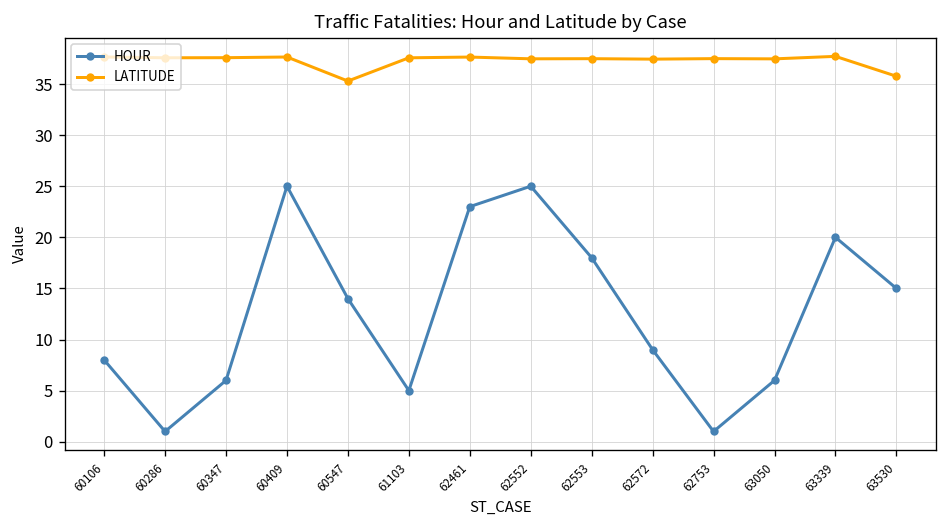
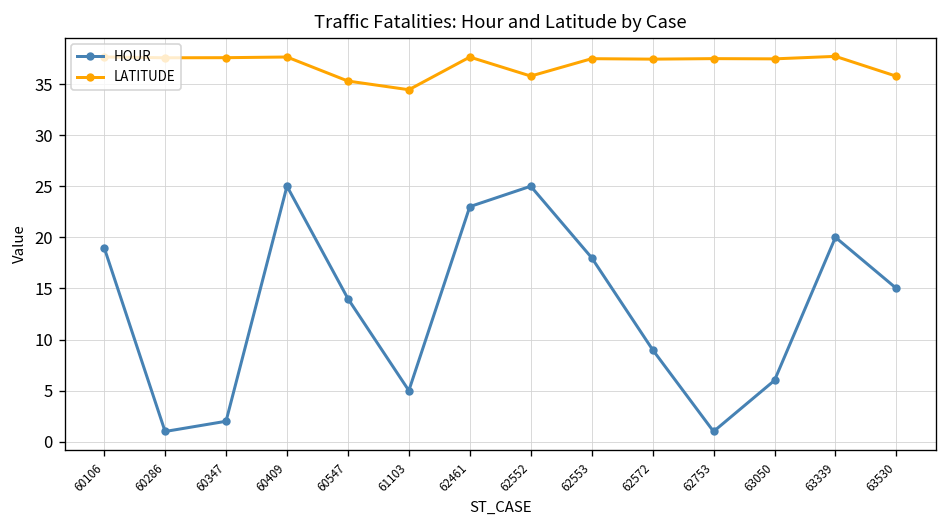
HOUR, 60106: 8 -> 19
HOUR, 60347: 6 -> 2
LATITUDE, 61103: 38 -> 34
LATITUDE, 62552: 37 -> 36
